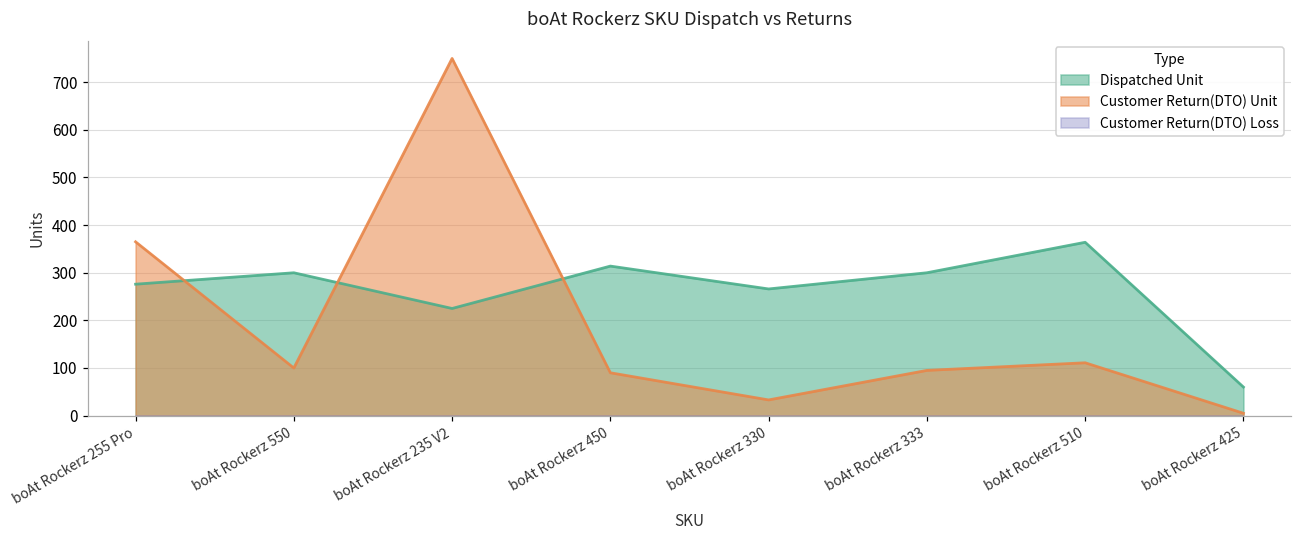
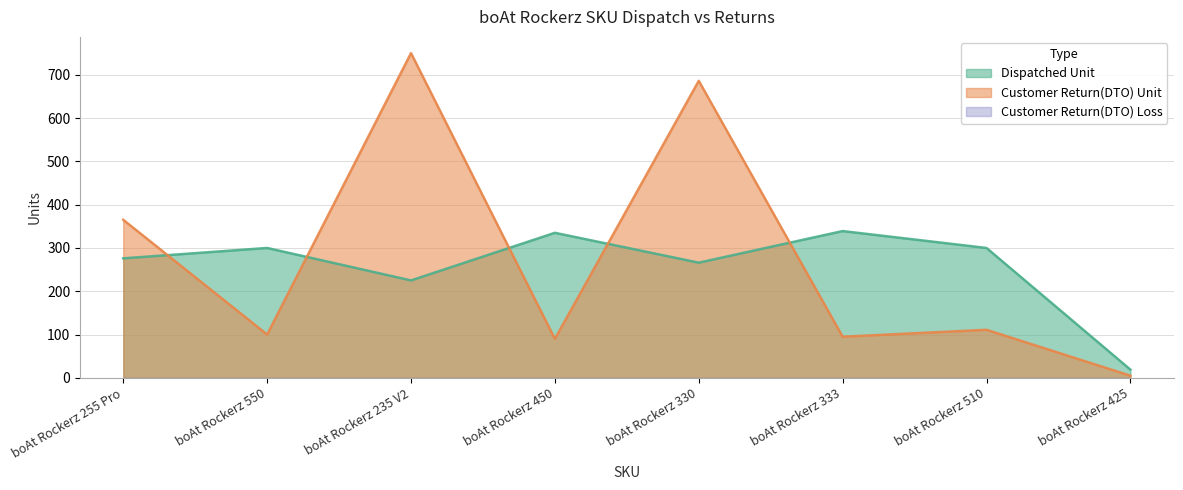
Dispatched Unit, boAt Rockerz 450: 310 -> 340
Customer Return(DTO) Unit, boAt Rockerz 330: 30 -> 690
Dispatched Unit, boAt Rockerz 333: 300 -> 340
Dispatched Unit, boAt Rockerz 510: 360 -> 300
Dispatched Unit, boAt Rockerz 425: 60 -> 20
